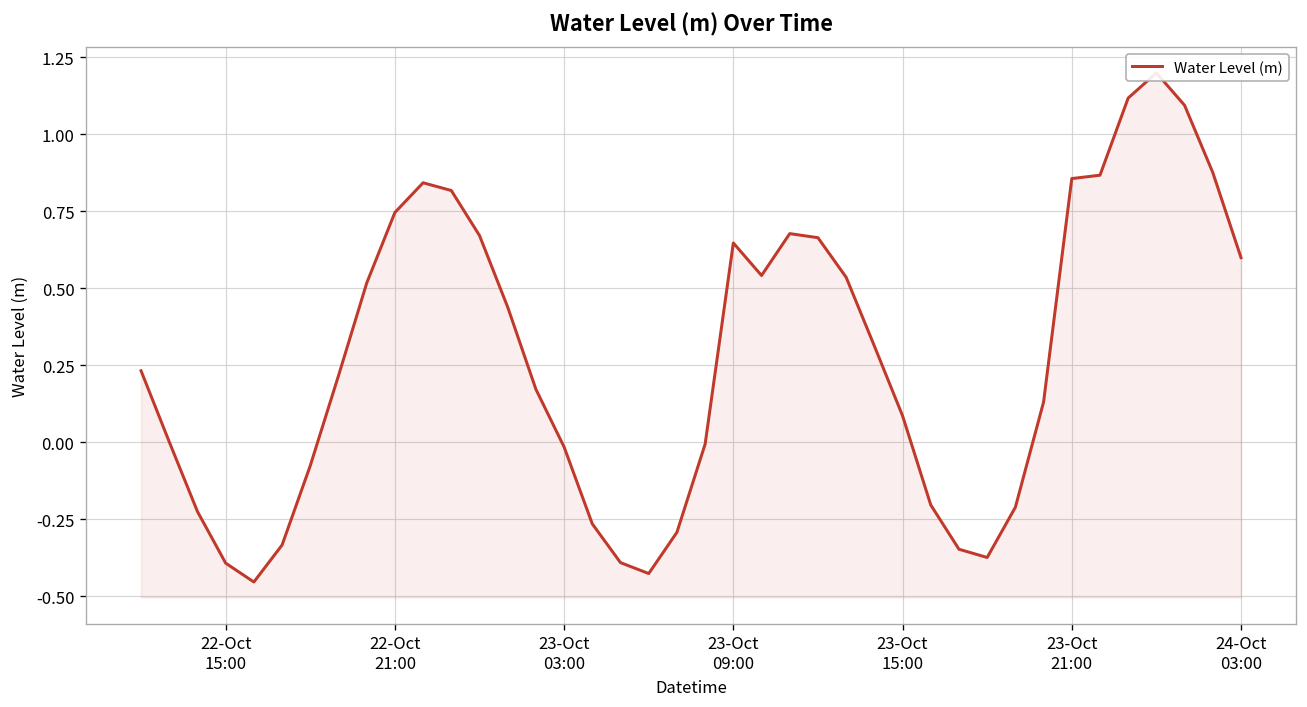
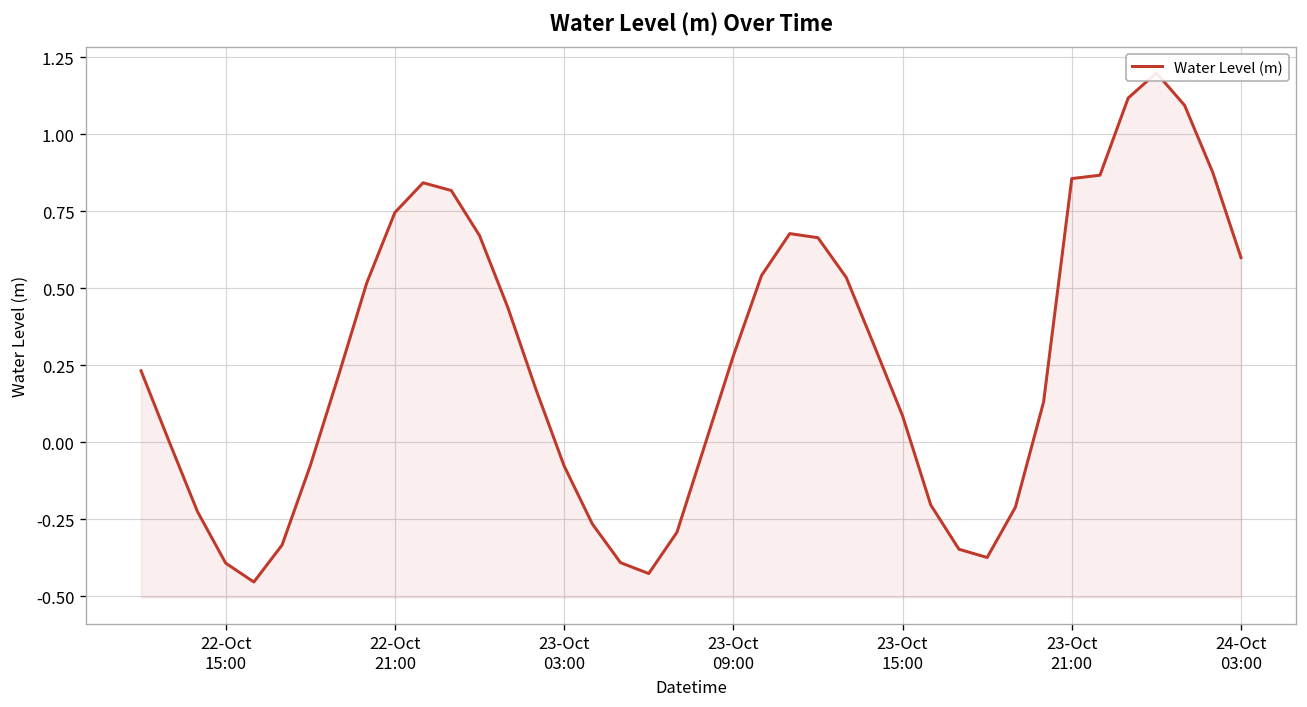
23-Oct 03:00: -0.02 -> -0.08
23-Oct 09:00: 0.65 -> 0.28
